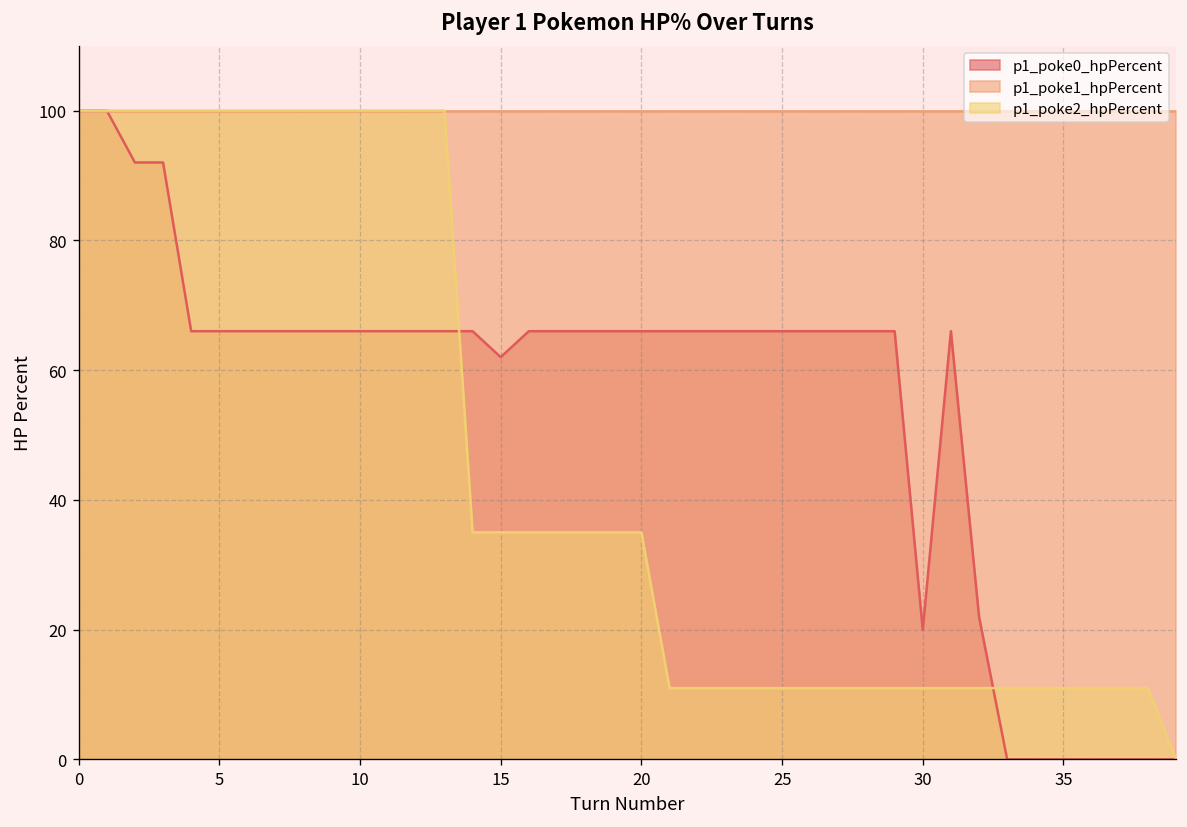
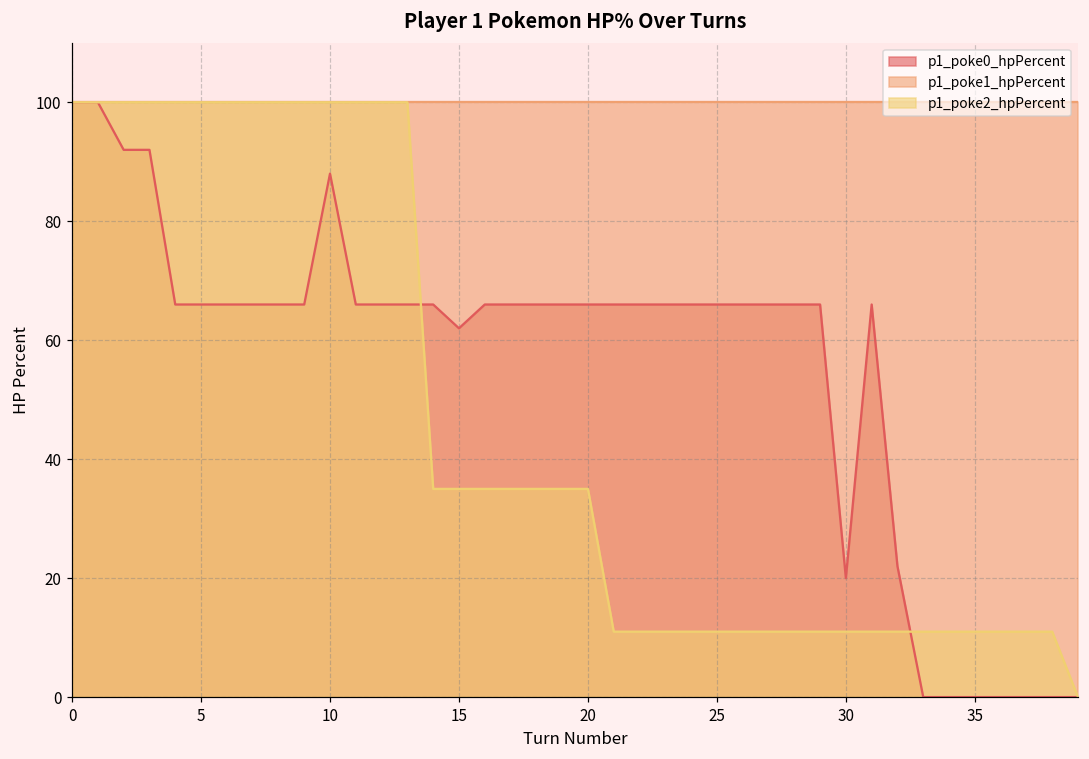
p1_poke0_hpPercent, 10: 66 -> 88
